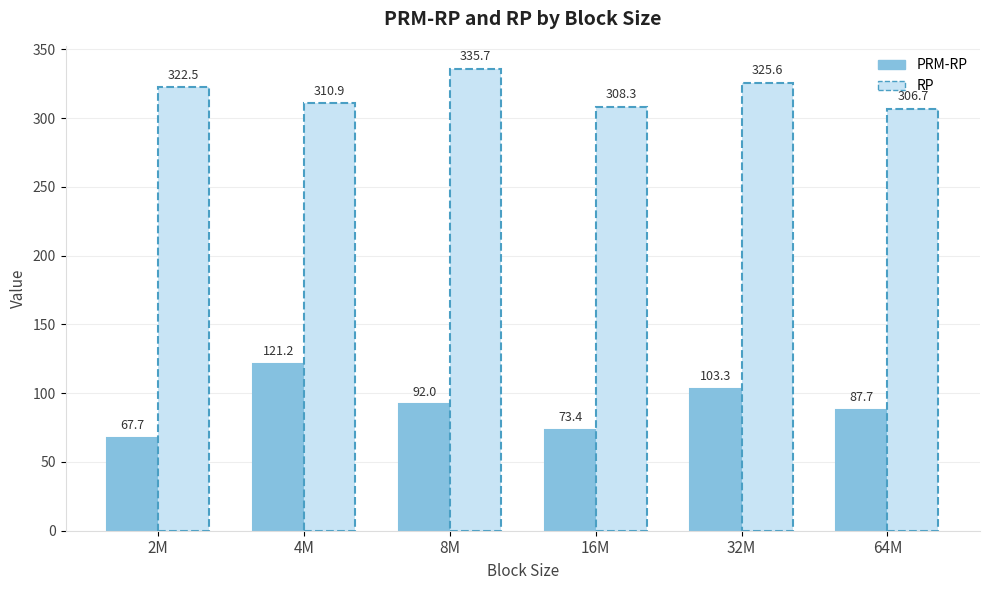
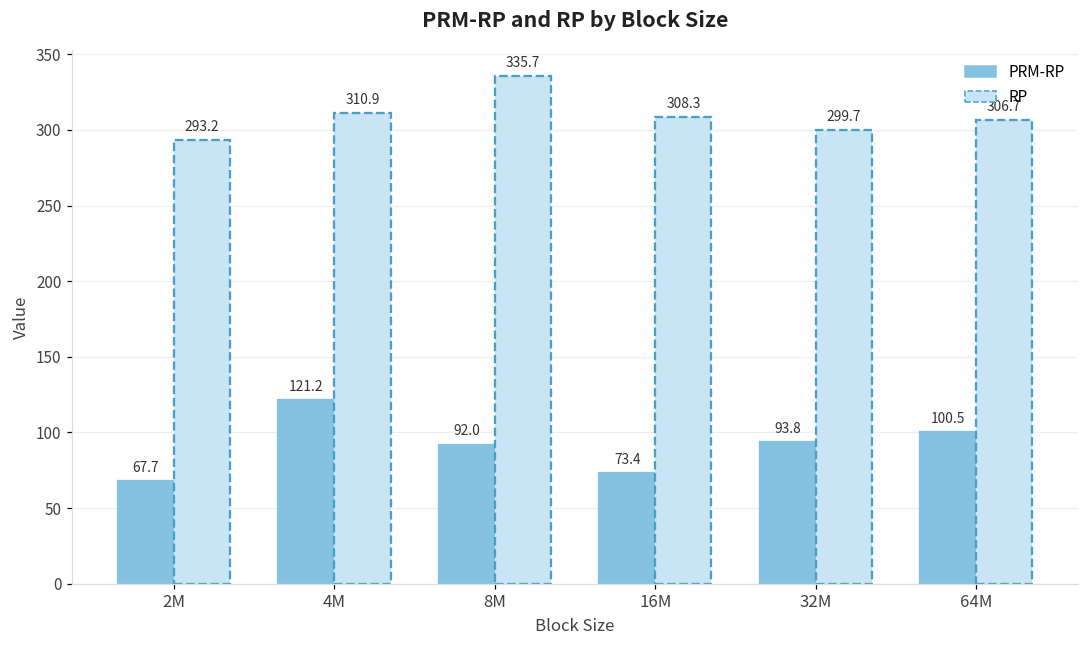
RP, 2M: 322.5 -> 293.2
PRM-RP, 32M: 103.3 -> 93.8
RP, 32M: 325.6 -> 299.7
PRM-RP, 64M: 87.7 -> 100.5
